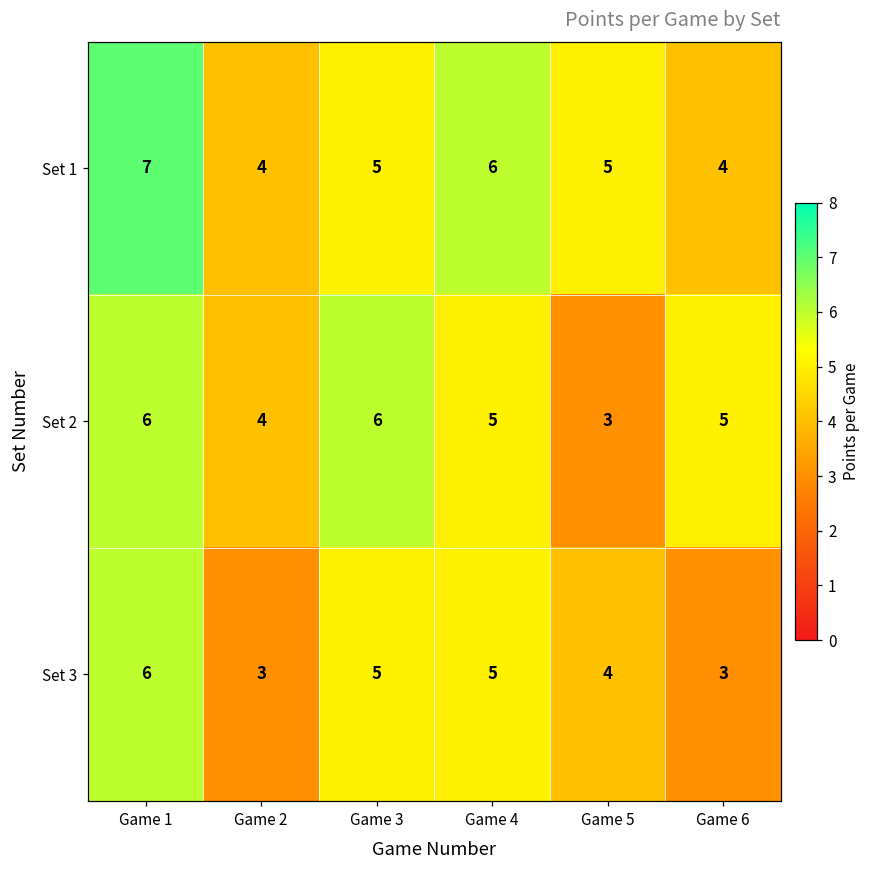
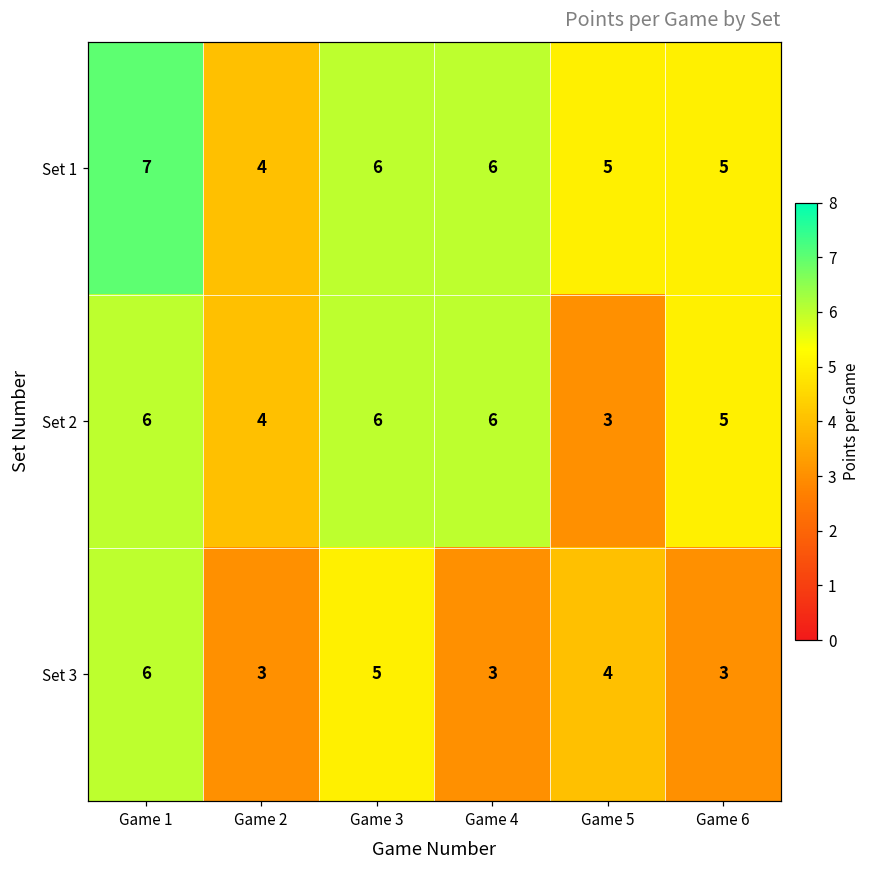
Set 1, Game 3: 5 -> 6
Set 1, Game 6: 4 -> 5
Set 2, Game 4: 5 -> 6
Set 3, Game 4: 5 -> 3
